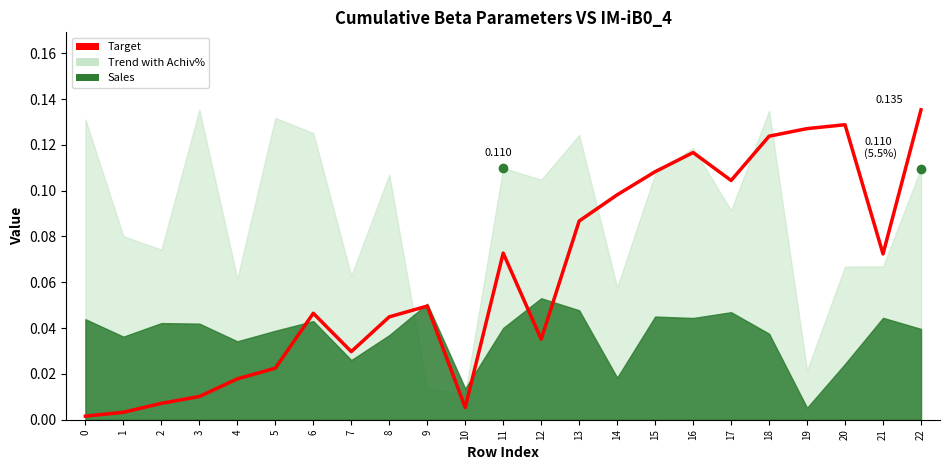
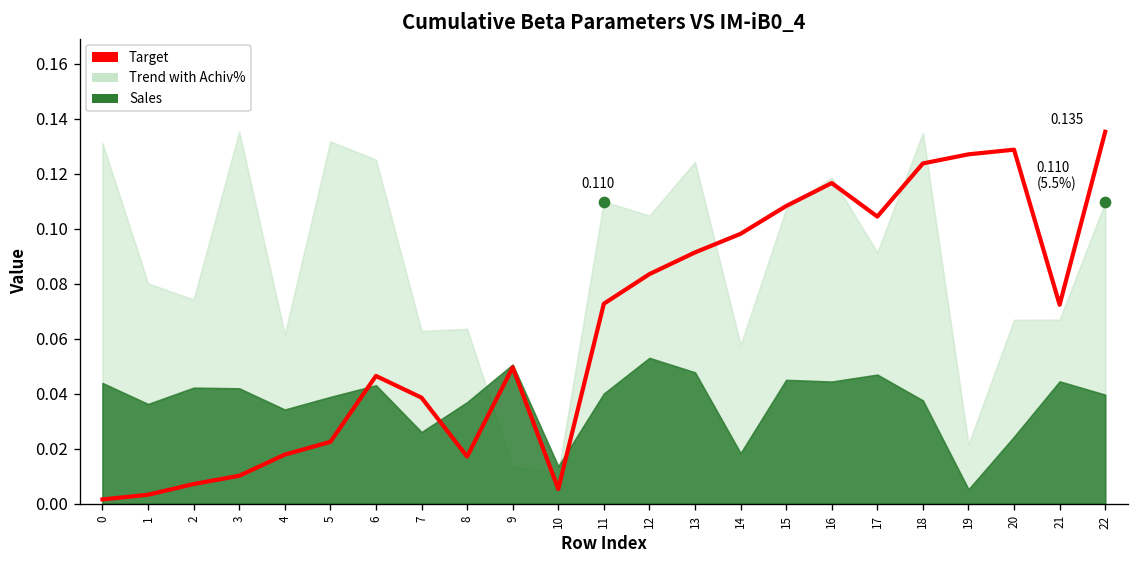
Target, 7: 0.030 -> 0.039
Target, 8: 0.045 -> 0.017
Trend with Achiv%, 8: 0.107 -> 0.064
Target, 12: 0.035 -> 0.084
Target, 13: 0.087 -> 0.091
